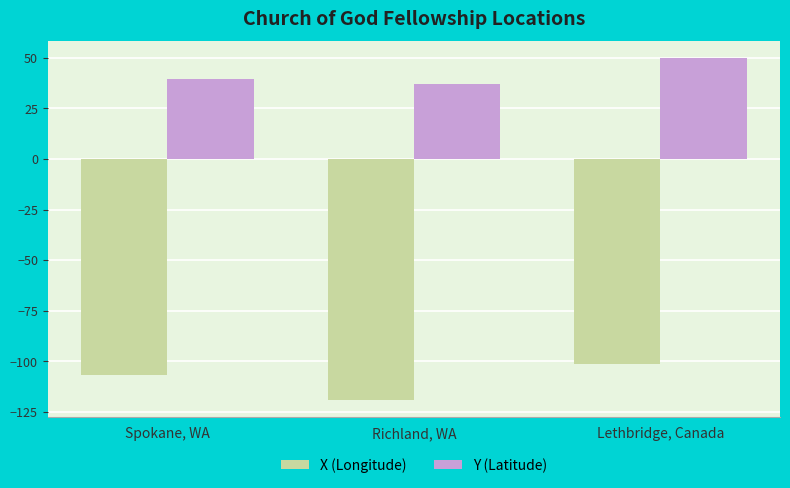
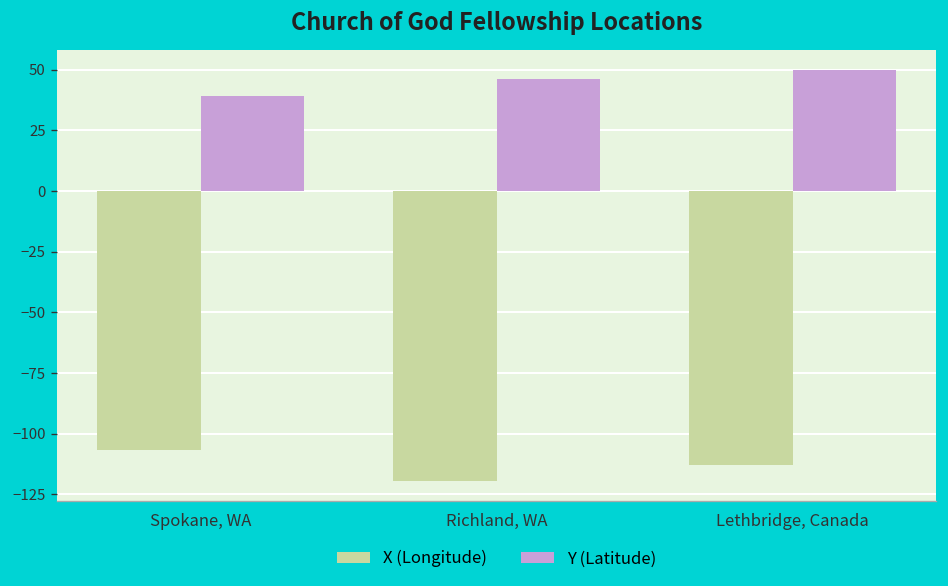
Y (Latitude), Richland, WA: 37 -> 46
X (Longitude), Lethbridge, Canada: -101 -> -113
